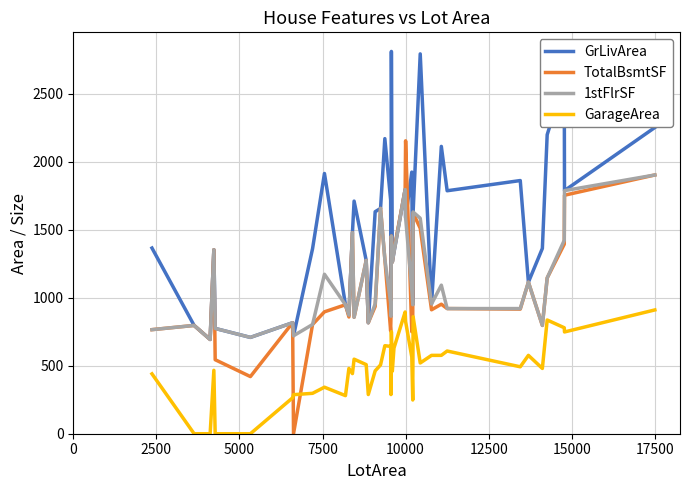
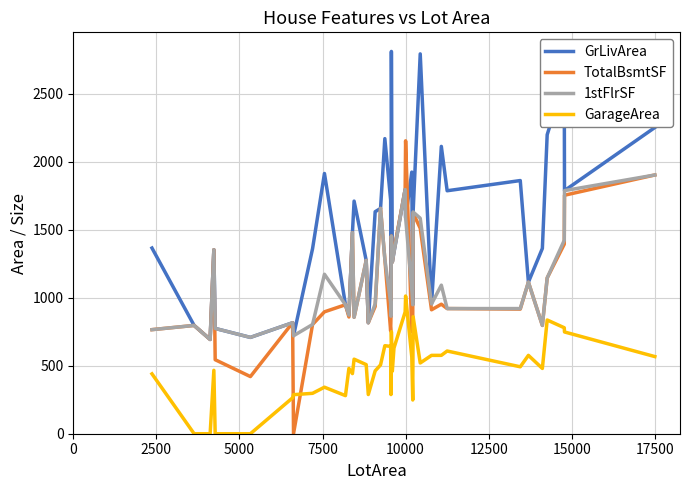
GarageArea, 10000: 830 -> 1010
GarageArea, 17500: 910 -> 570
